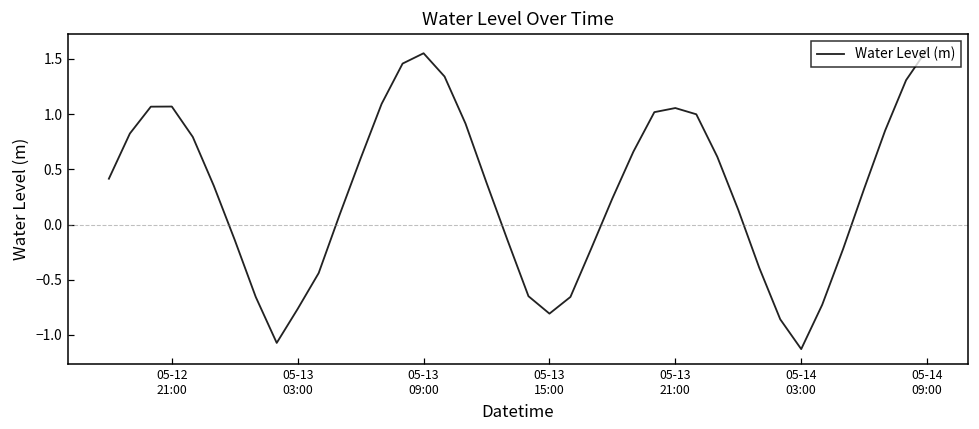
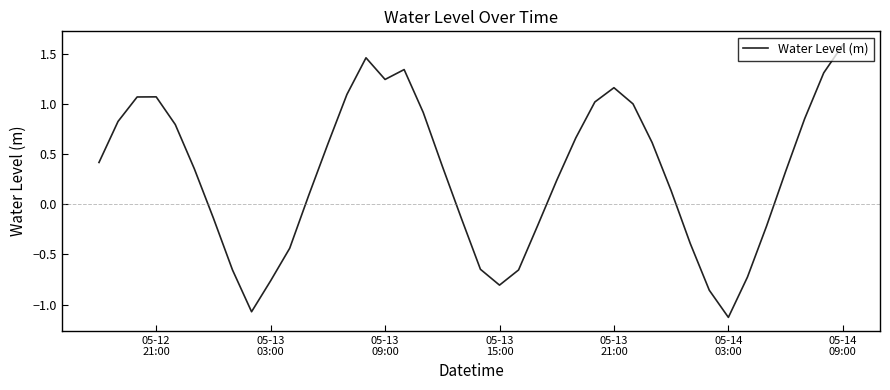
05-13 09:00: 1.55 -> 1.24
05-13 21:00: 1.06 -> 1.16
